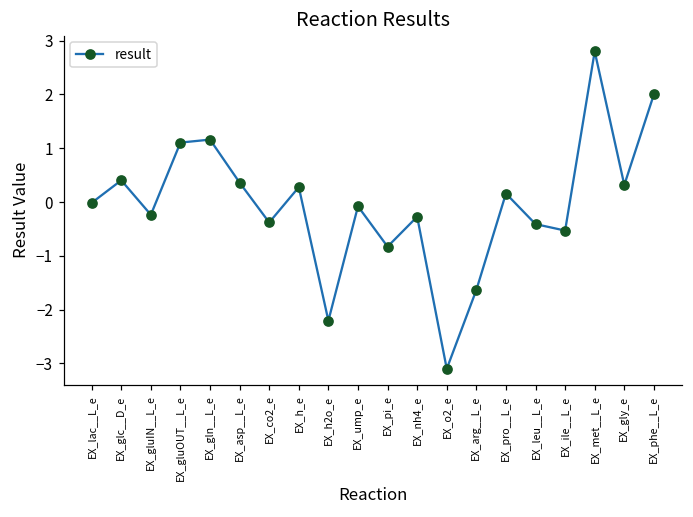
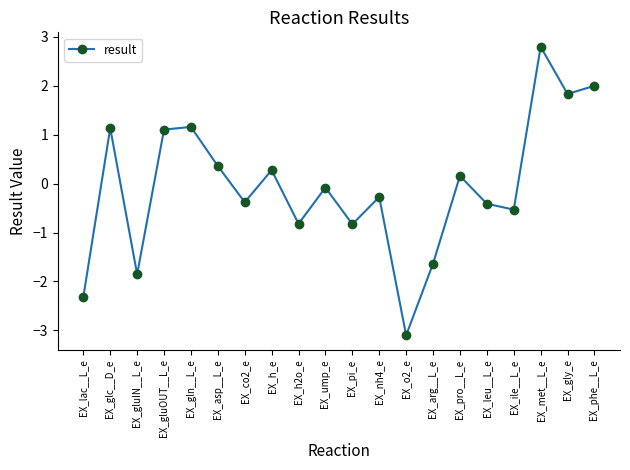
EX_lac__L_e: 0.0 -> -2.3
EX_glc__D_e: 0.4 -> 1.1
EX_gluIN__L_e: -0.2 -> -1.9
EX_h2o_e: -2.2 -> -0.8
EX_gly_e: 0.3 -> 1.8
